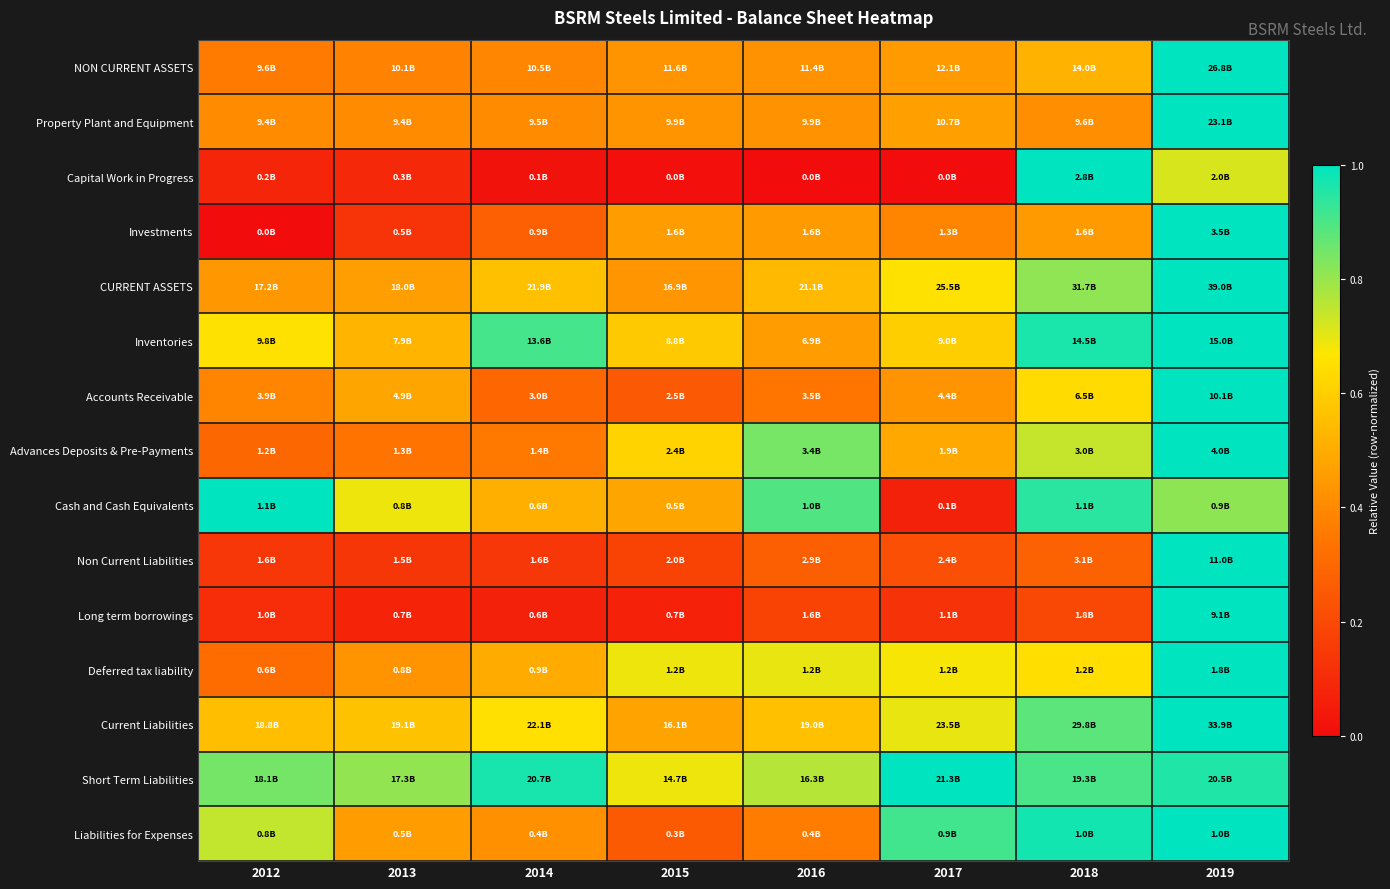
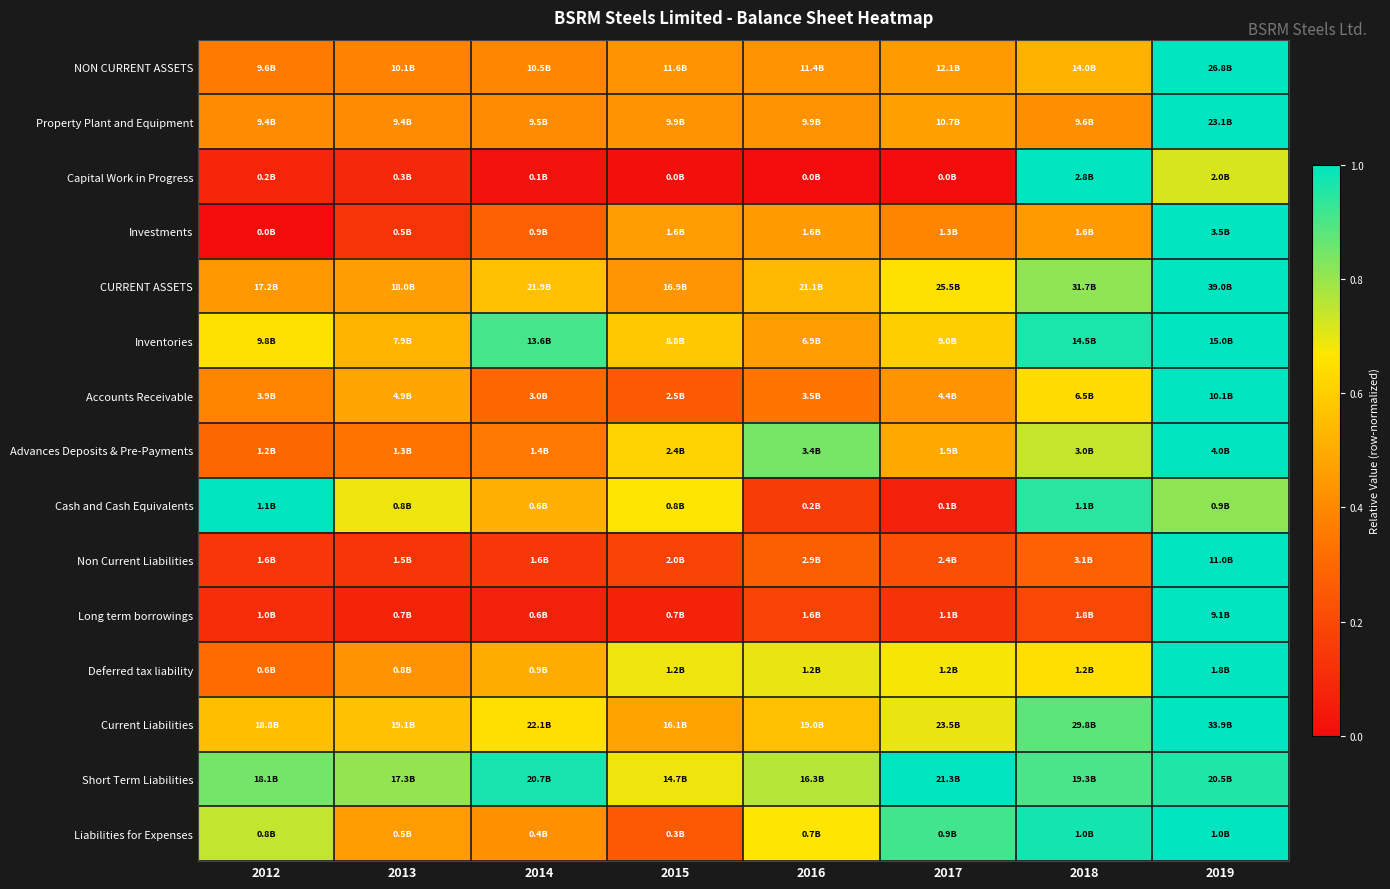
Cash and Cash Equivalents, 2015: 0.5B -> 0.8B
Cash and Cash Equivalents, 2016: 1.0B -> 0.2B
Liabilities for Expenses, 2016: 0.4B -> 0.7B
